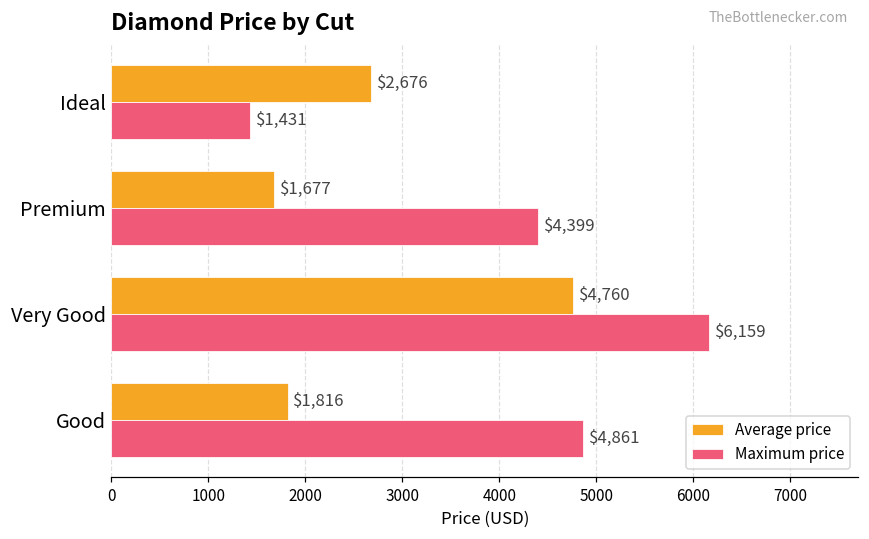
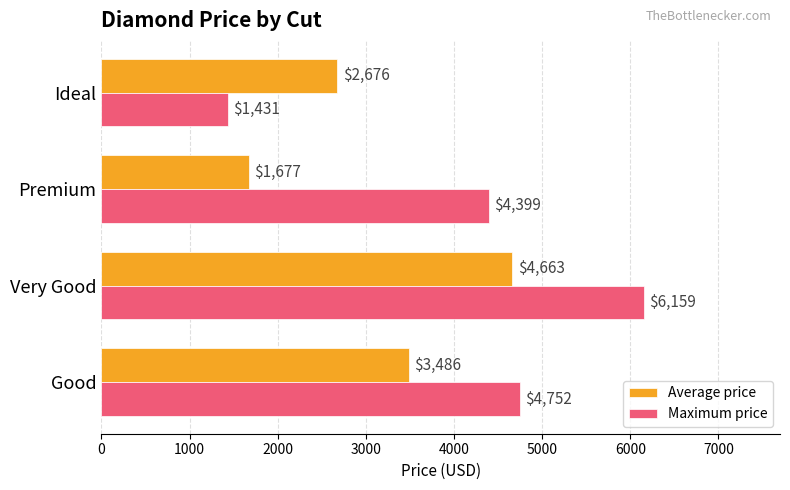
Average price, Very Good: $4,760 -> $4,663
Average price, Good: $1,816 -> $3,486
Maximum price, Good: $4,861 -> $4,752
